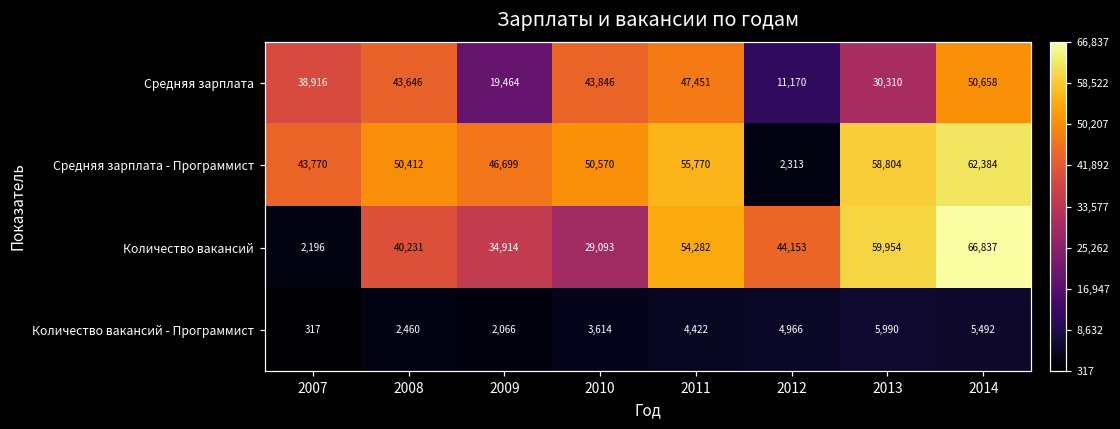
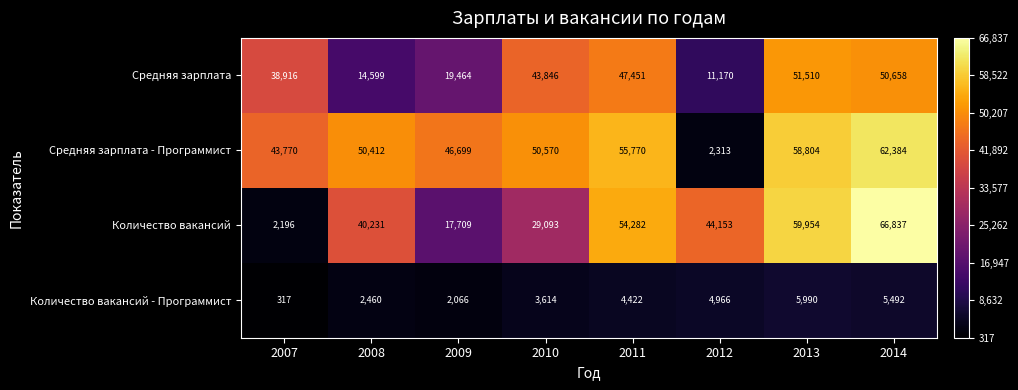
Средняя зарплата, 2008: 43,646 -> 14,599
Средняя зарплата, 2013: 30,310 -> 51,510
Количество вакансий, 2009: 34,914 -> 17,709
